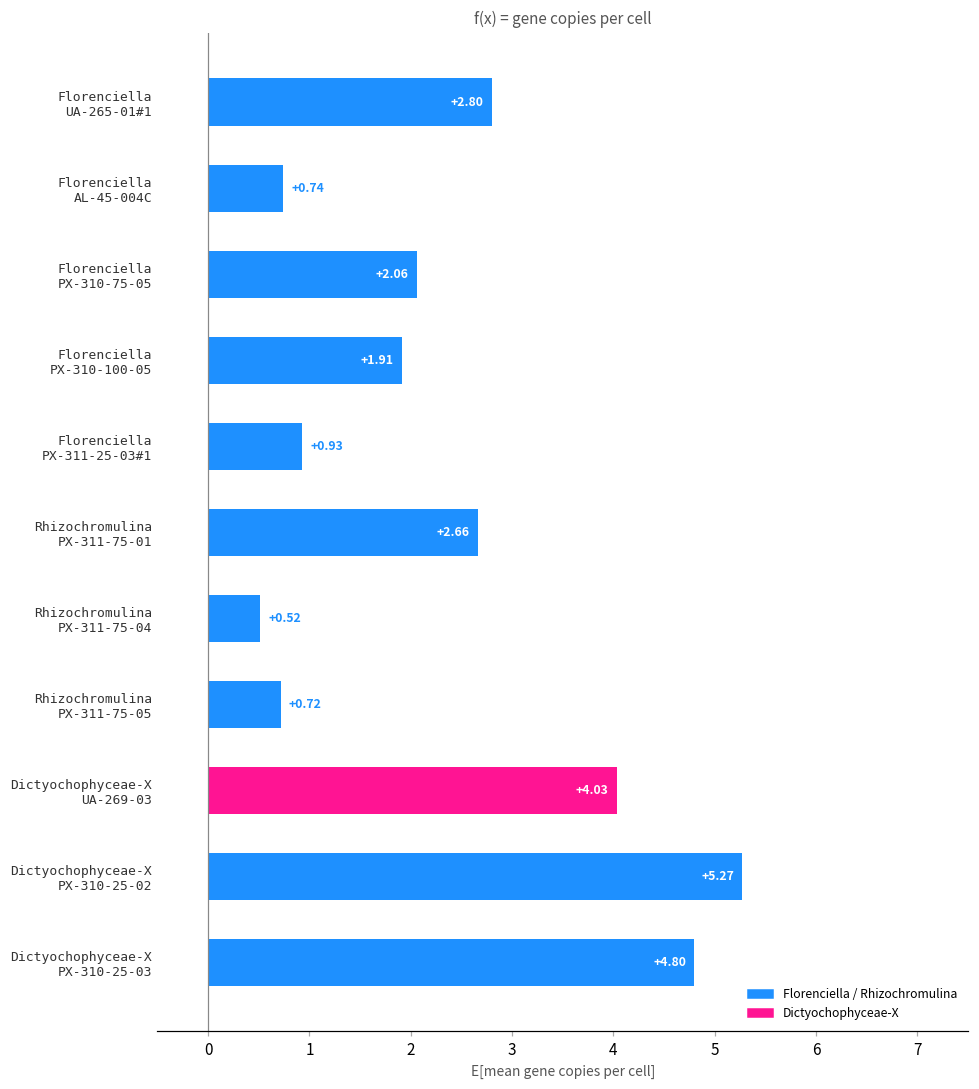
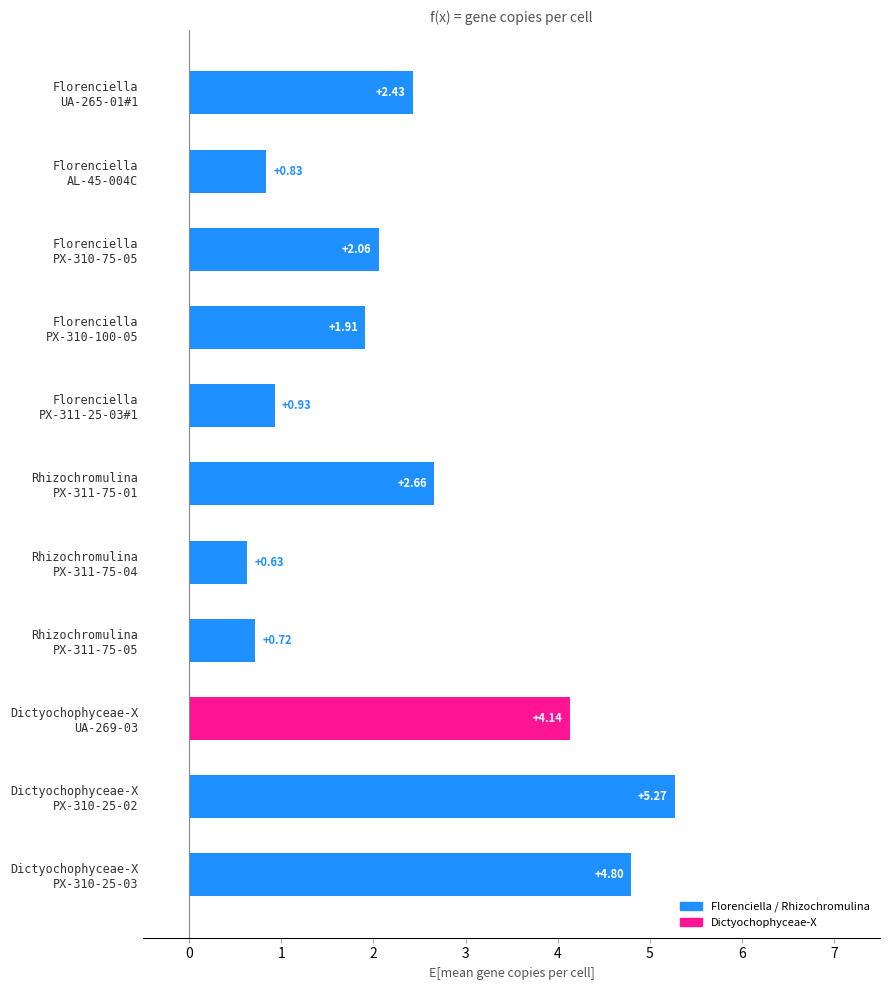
Florenciella UA-265-01#1: +2.80 -> +2.43
Florenciella AL-45-004C: +0.74 -> +0.83
Rhizochromulina PX-311-75-04: +0.52 -> +0.63
Dictyochophyceae-X UA-269-03: +4.03 -> +4.14
